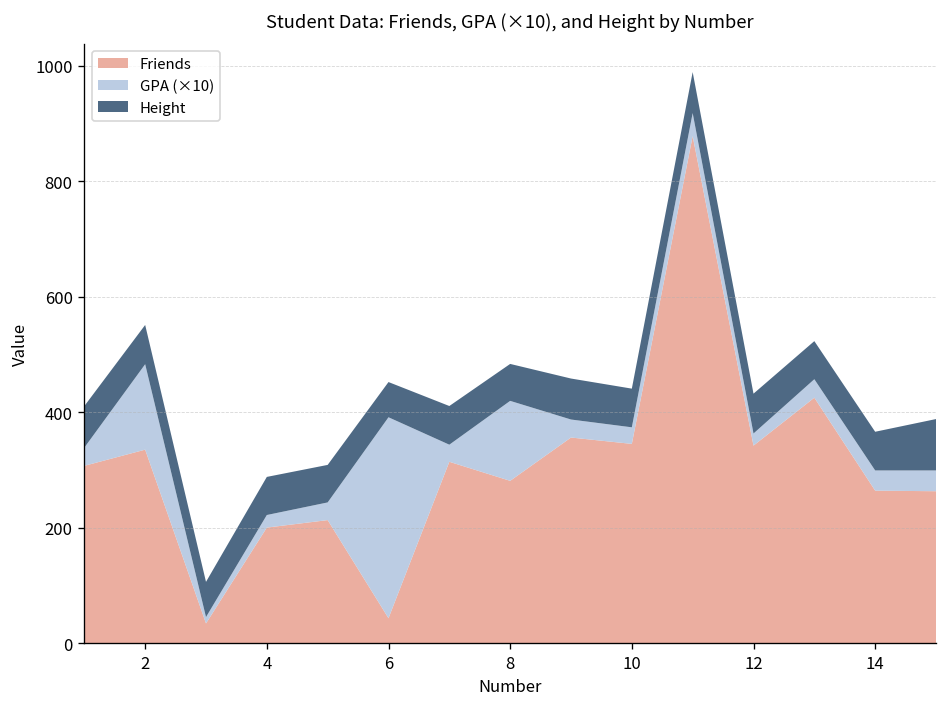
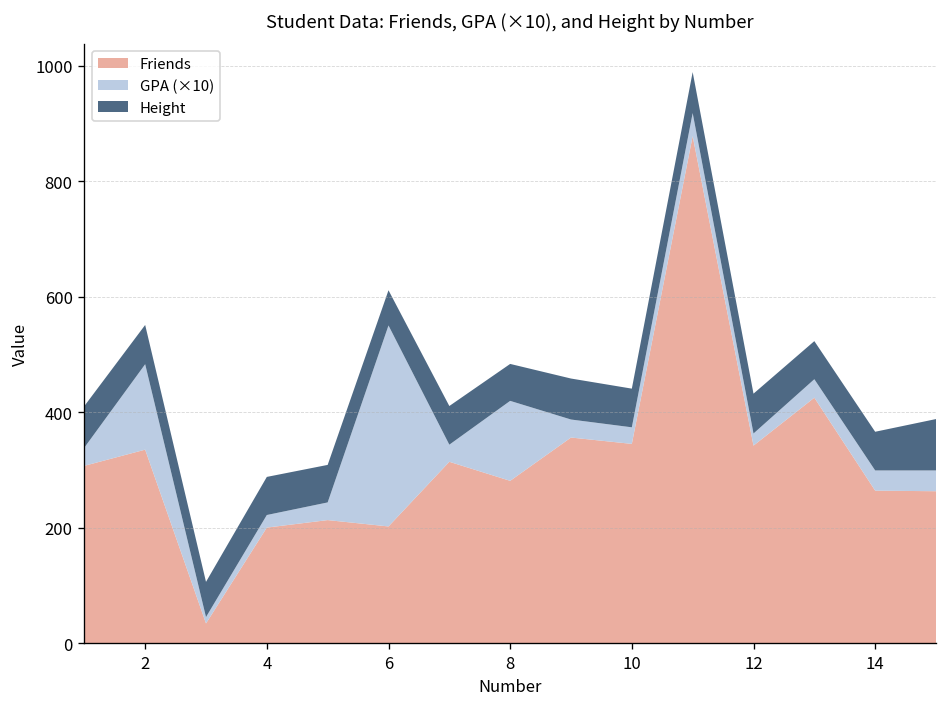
Friends, 6: 40 -> 200
